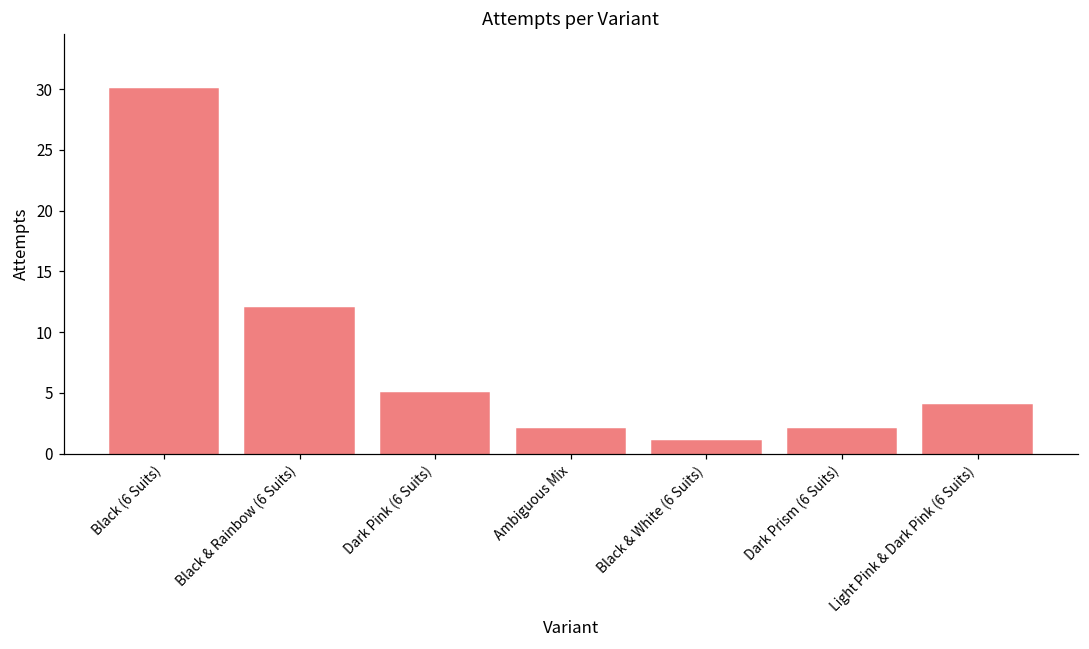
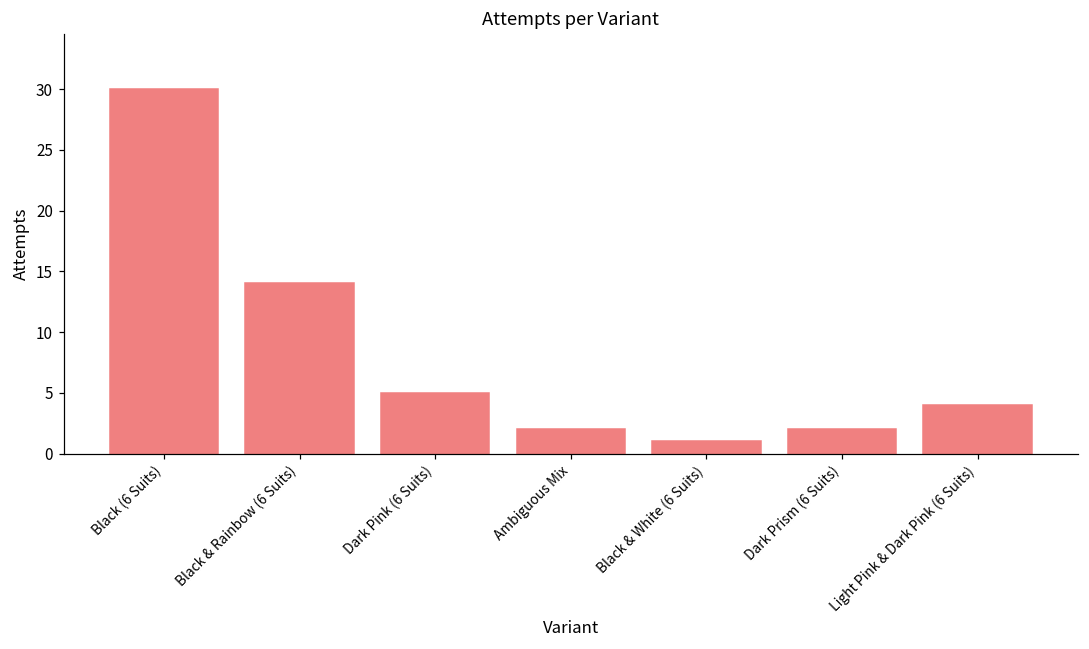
Black & Rainbow (6 Suits): 12 -> 14
